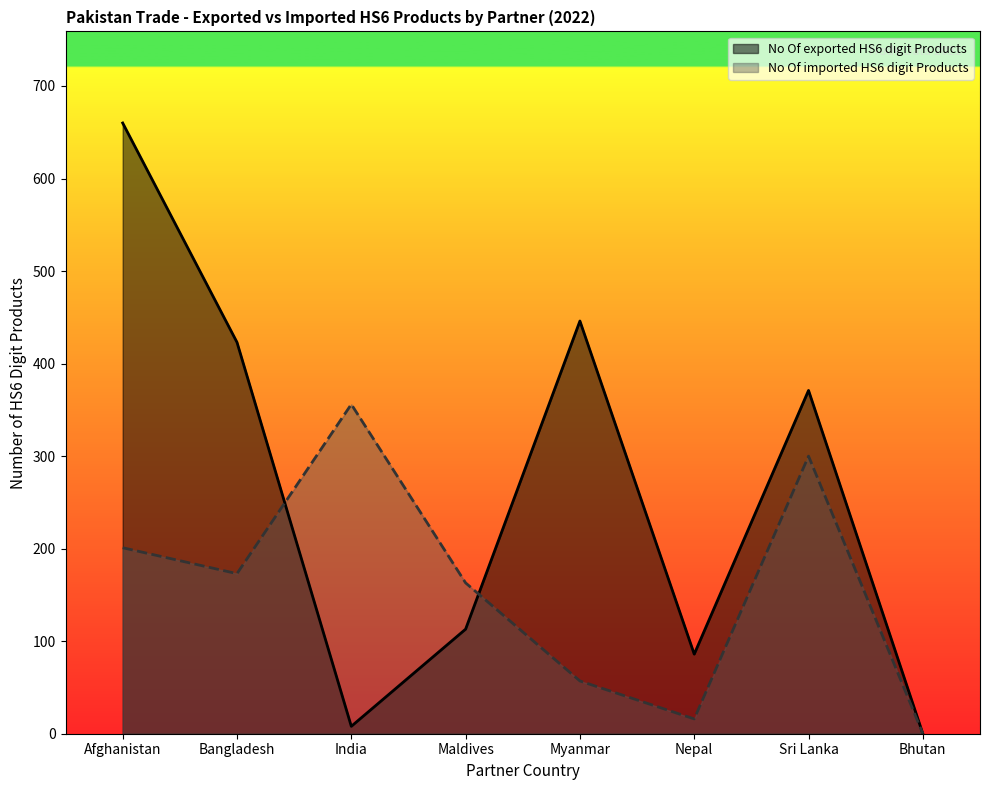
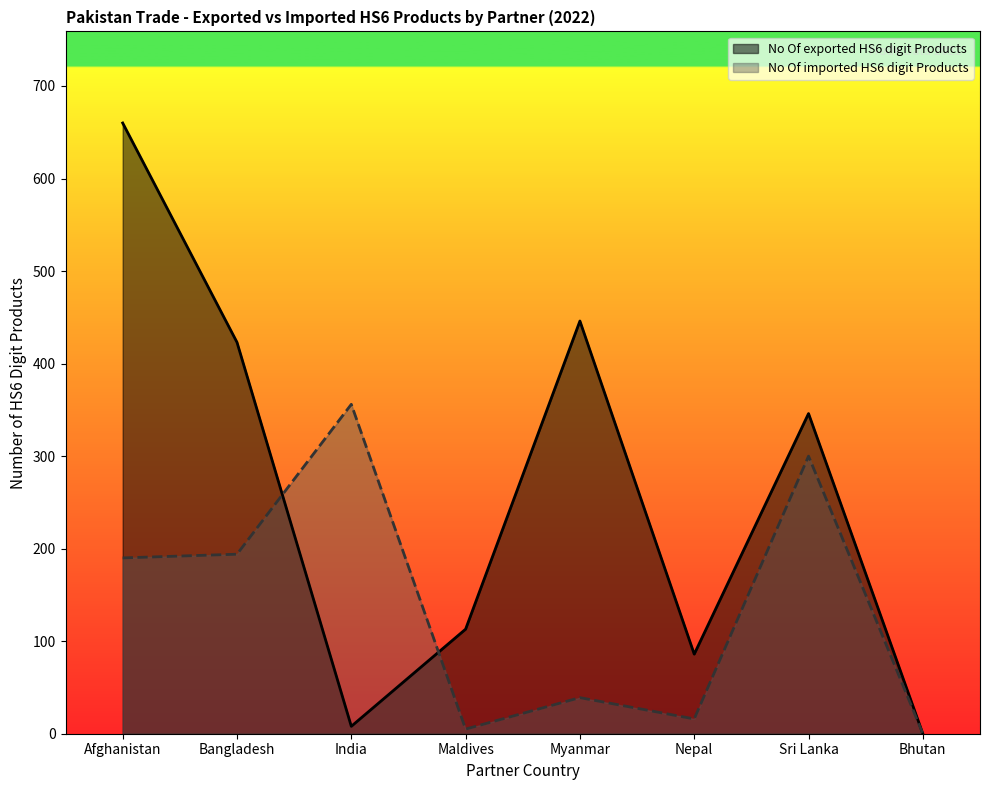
No Of imported HS6 digit Products, Afghanistan: 200 -> 190
No Of imported HS6 digit Products, Bangladesh: 170 -> 190
No Of imported HS6 digit Products, Maldives: 160 -> 10
No Of imported HS6 digit Products, Myanmar: 60 -> 40
No Of exported HS6 digit Products, Sri Lanka: 370 -> 350
